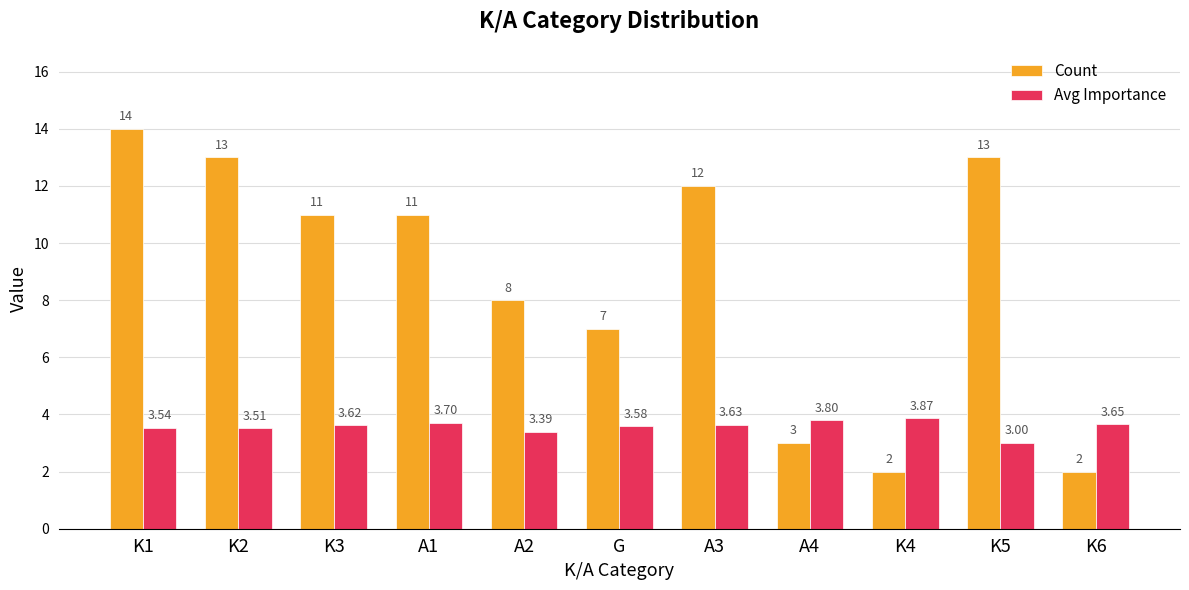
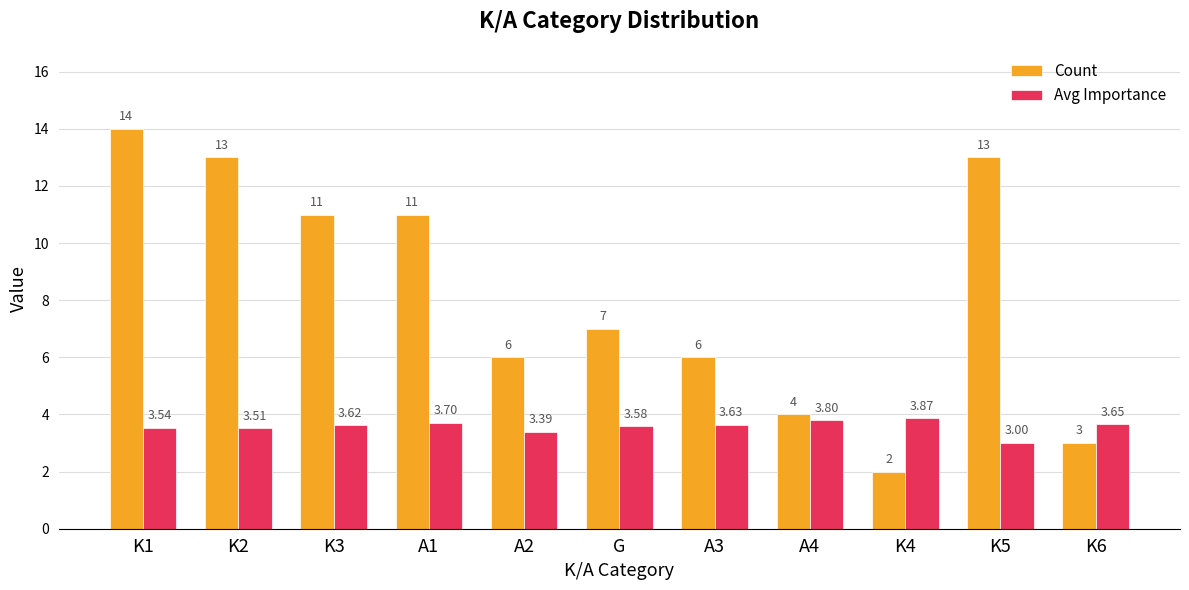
Count, A2: 8 -> 6
Count, A3: 12 -> 6
Count, A4: 3 -> 4
Count, K6: 2 -> 3
